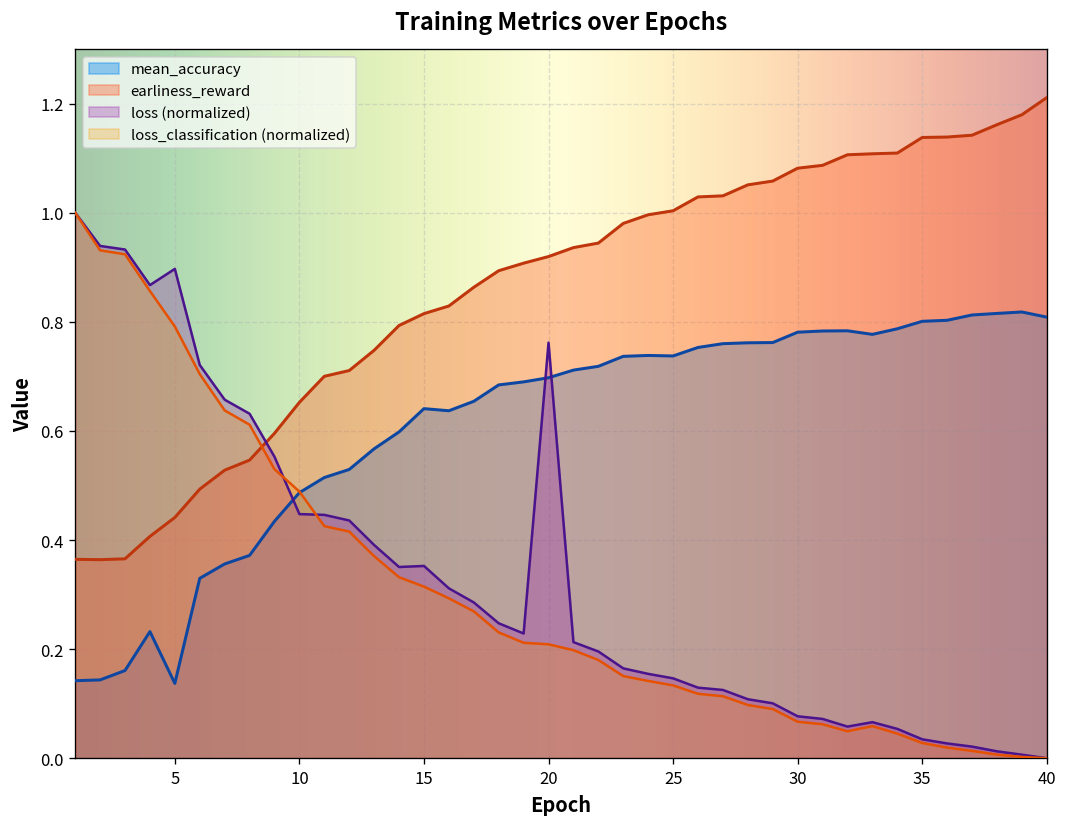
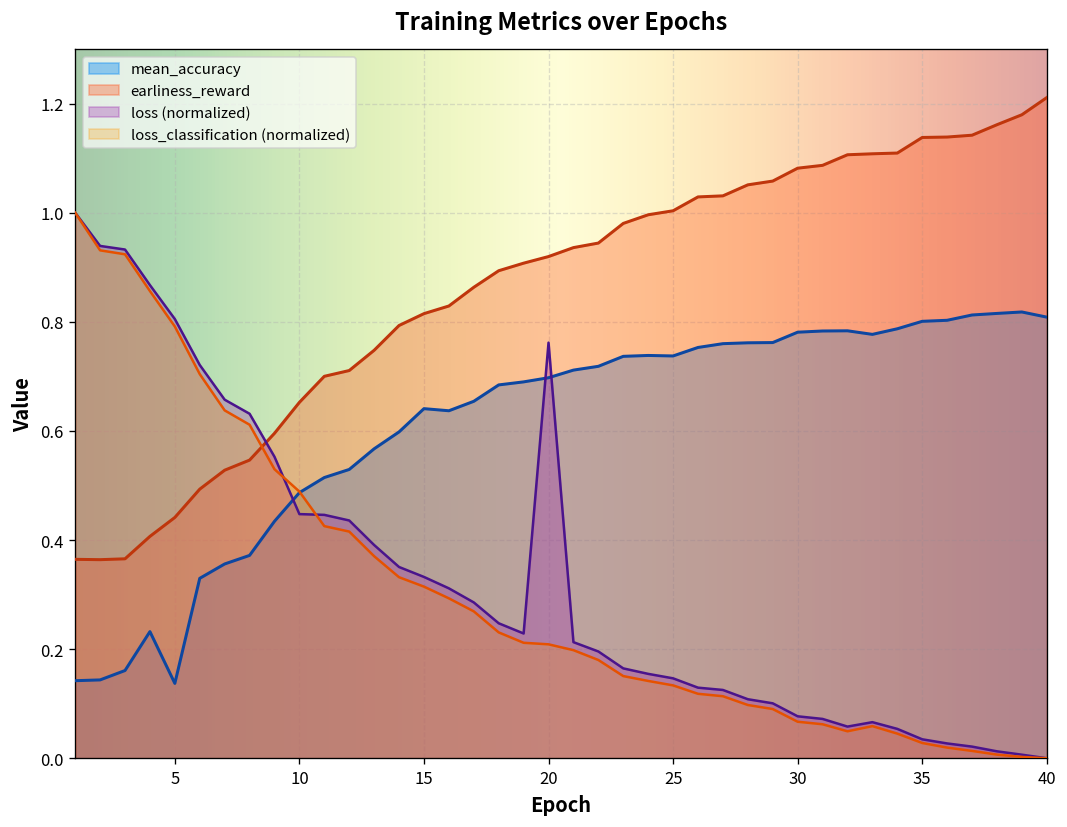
loss (normalized), 5: 0.90 -> 0.81
loss (normalized), 15: 0.35 -> 0.33
